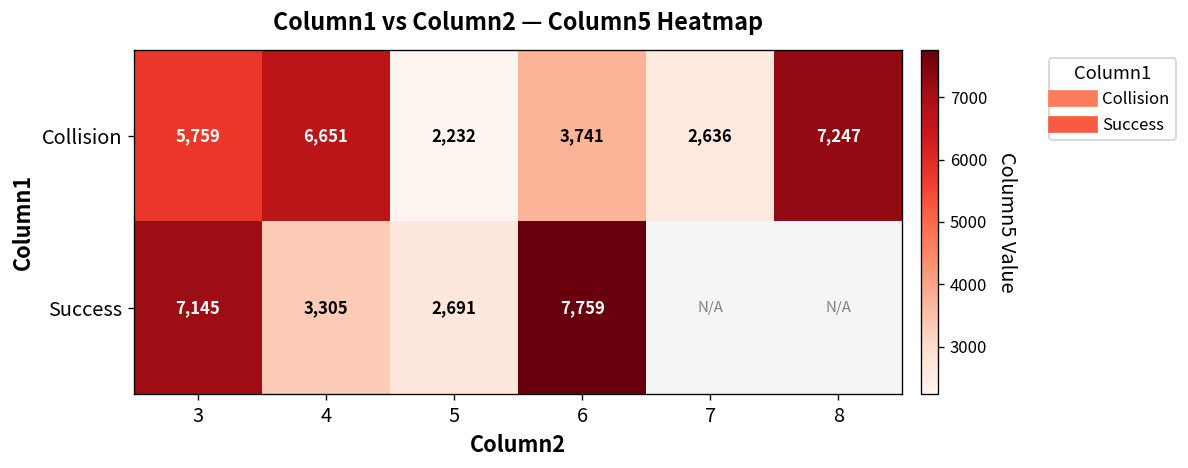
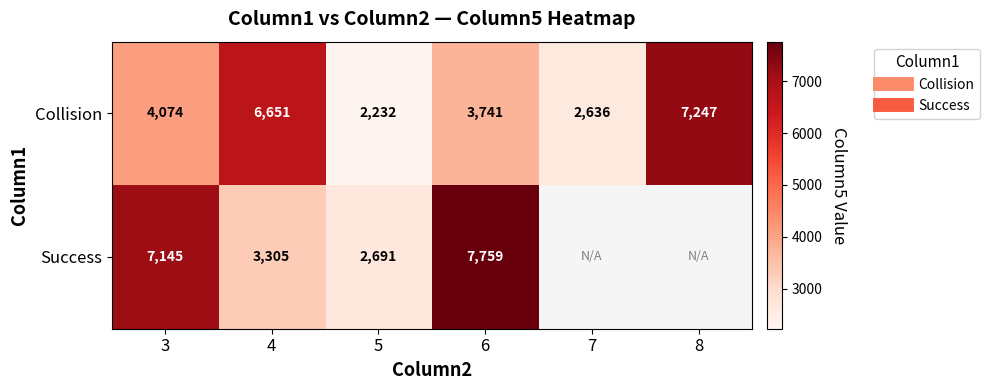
Collision, 3: 5,759 -> 4,074
